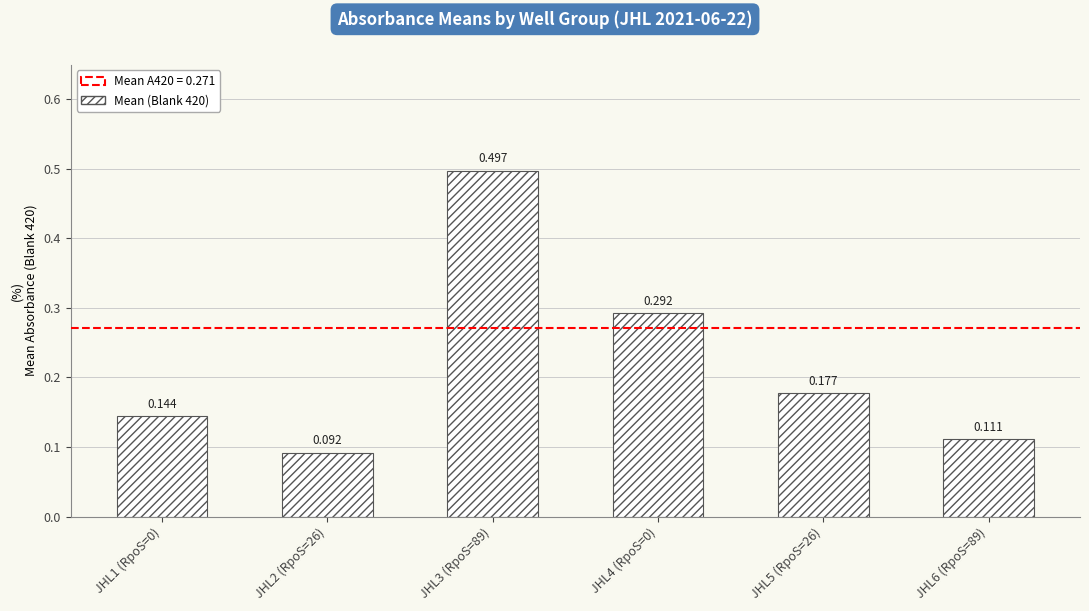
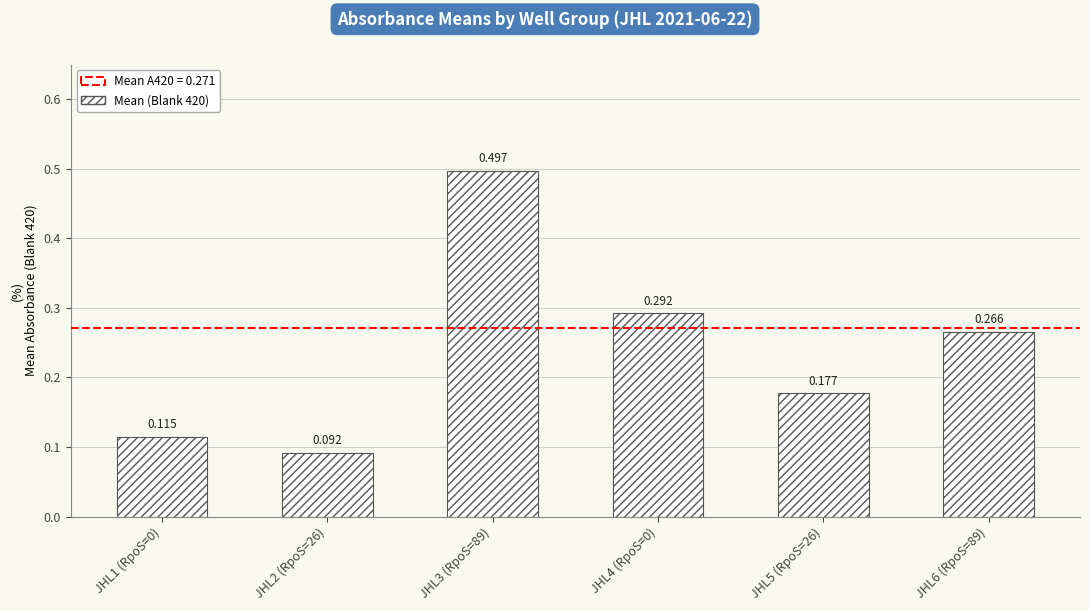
JHL1 (RpoS=0): 0.144 -> 0.115
JHL6 (RpoS=89): 0.111 -> 0.266
